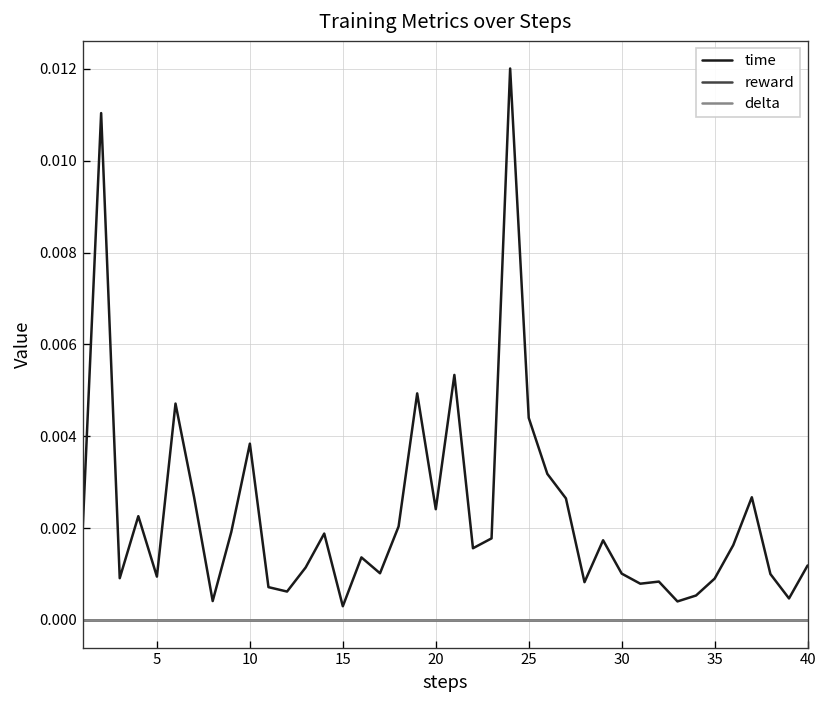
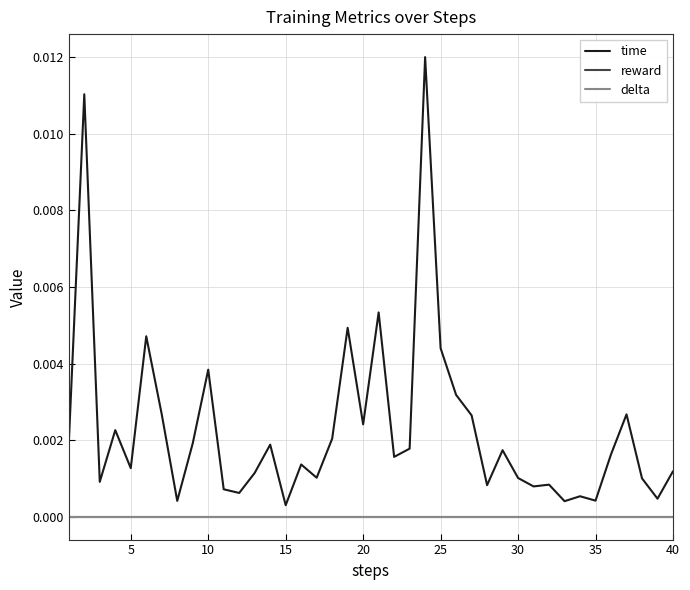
time, 5: 0.0009 -> 0.0013
time, 35: 0.0009 -> 0.0004
